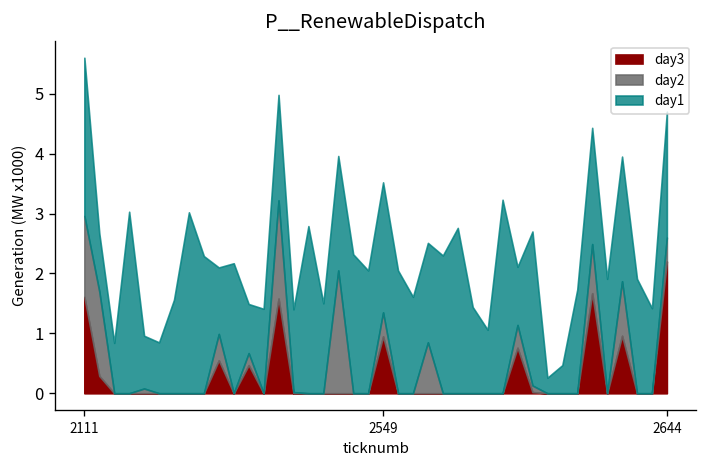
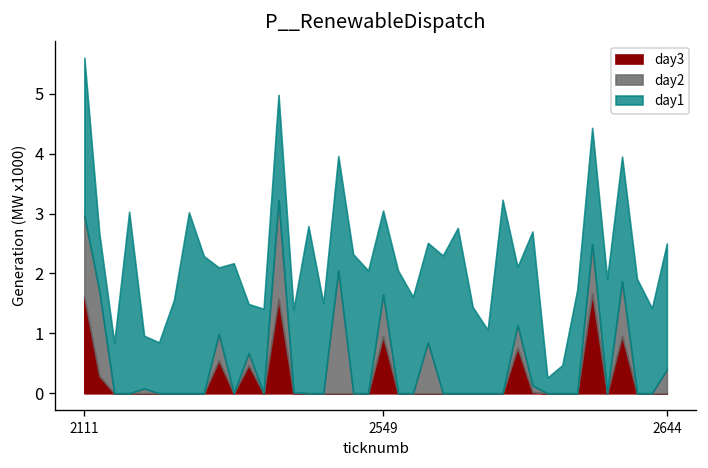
day2, 2549: 0.4 -> 0.7
day1, 2549: 2.2 -> 1.4
day3, 2644: 2.2 -> 0.0
